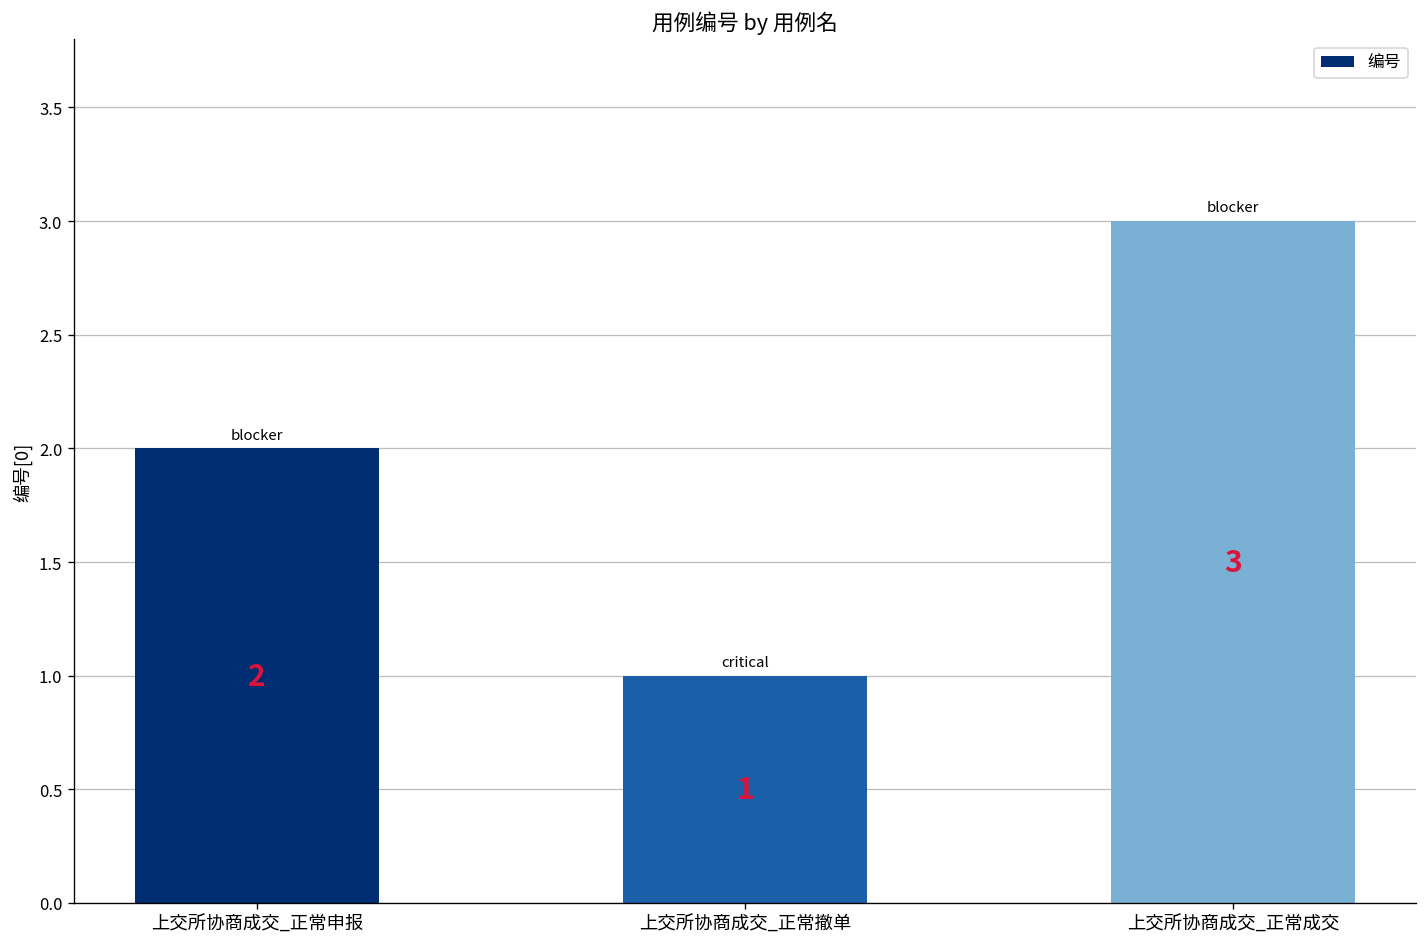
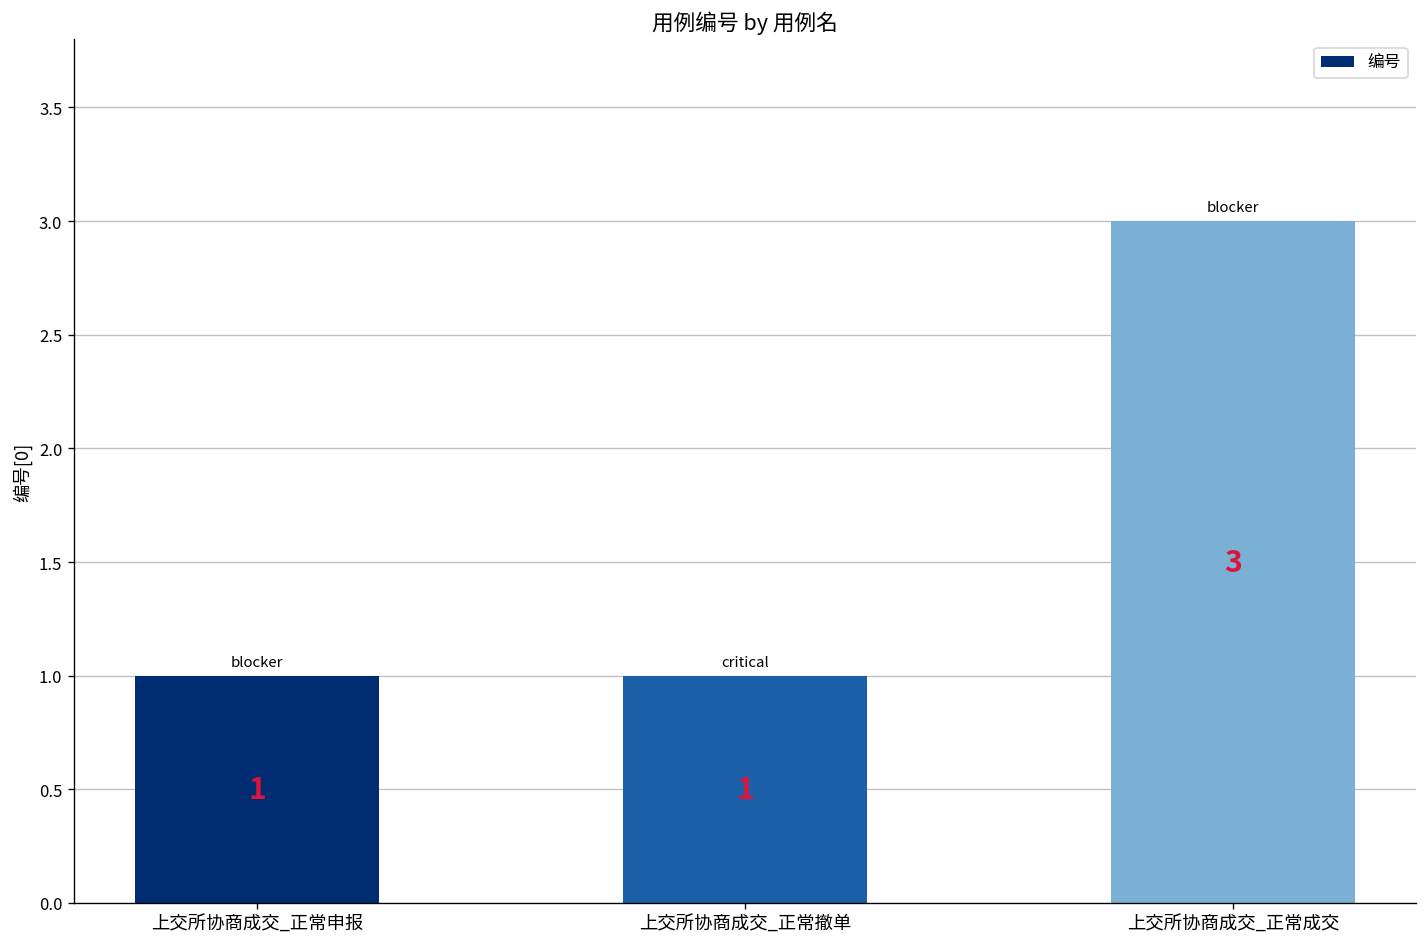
上交所协商成交_正常申报: 2 -> 1
